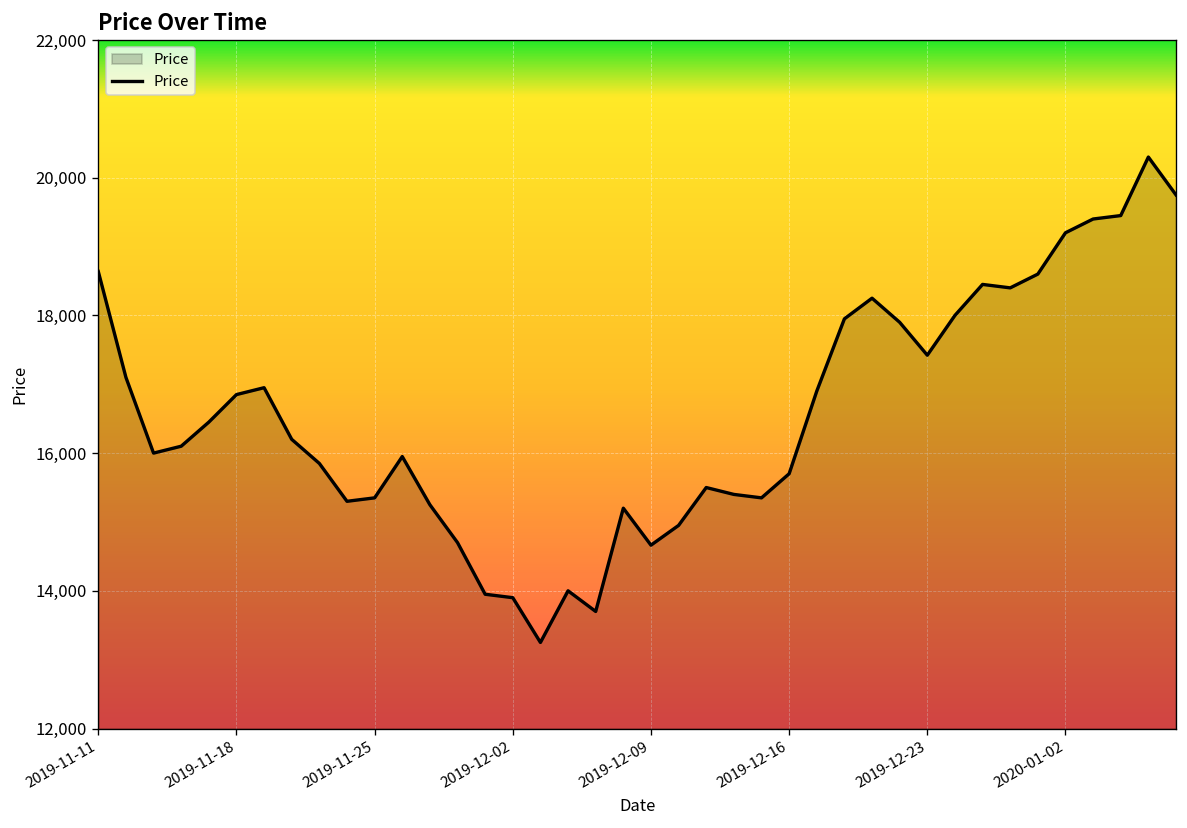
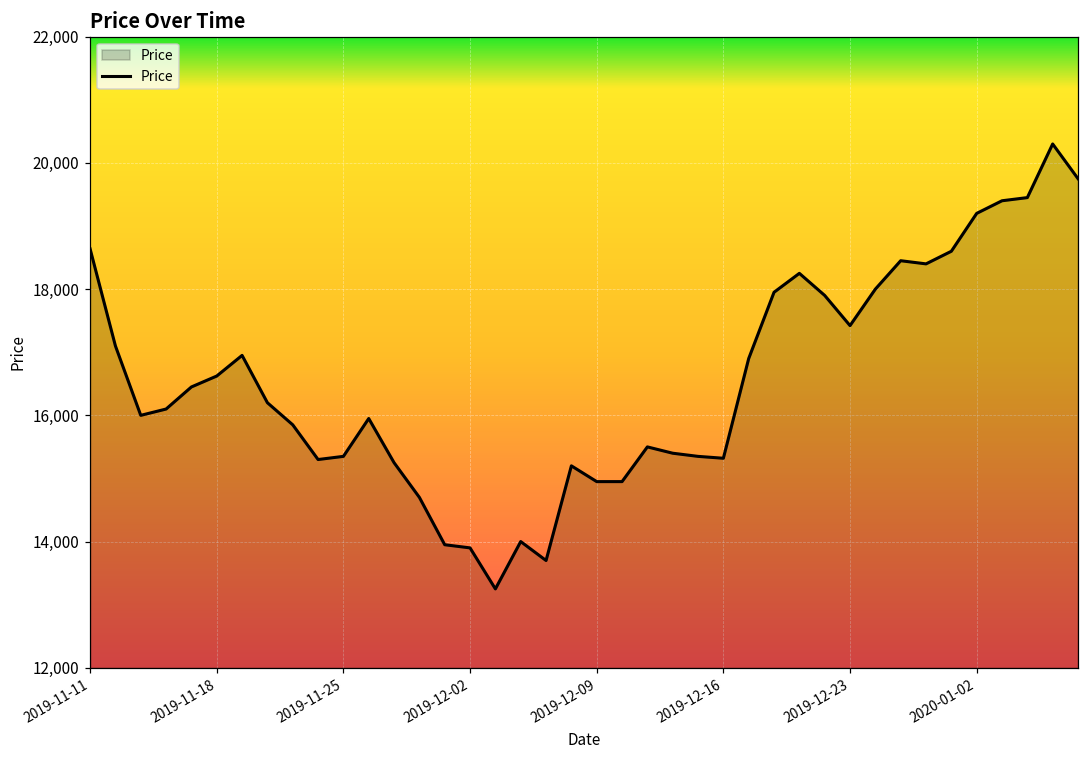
2019-11-18: 16,900 -> 16,600
2019-12-09: 14,700 -> 15,000
2019-12-16: 15,700 -> 15,300
